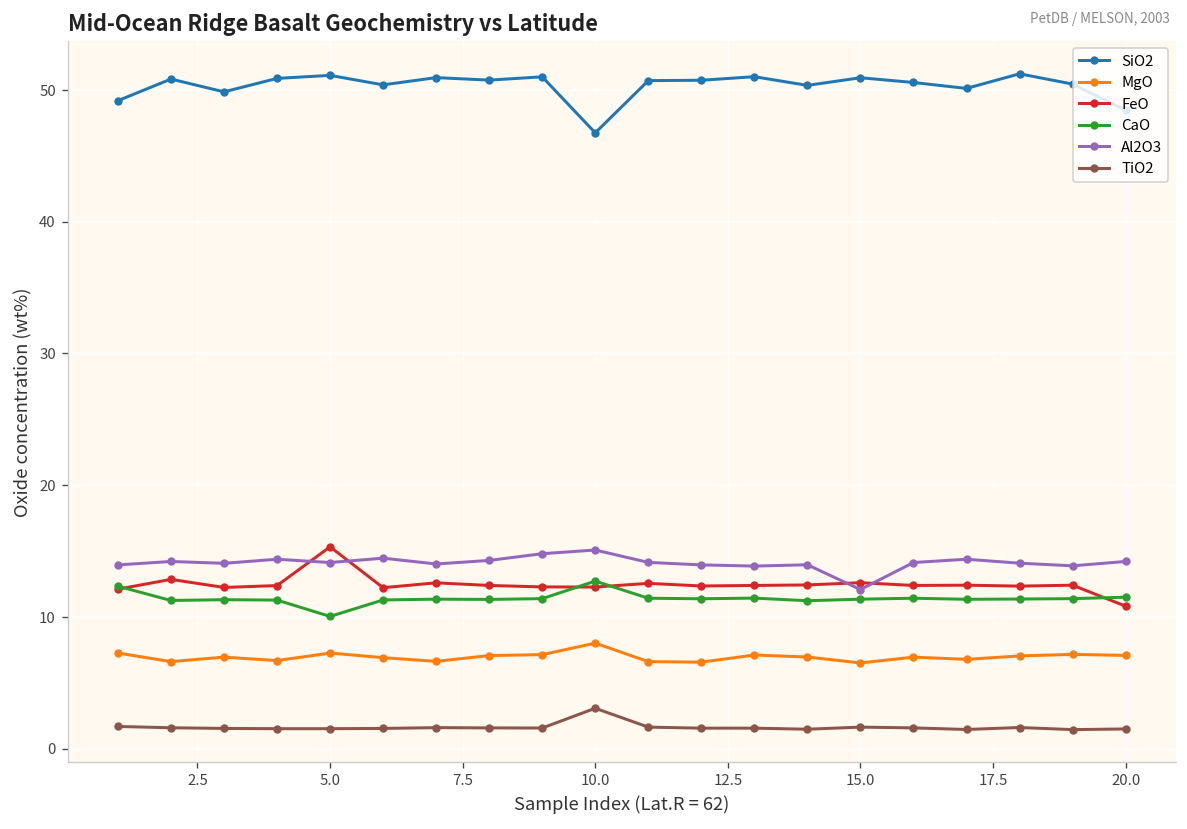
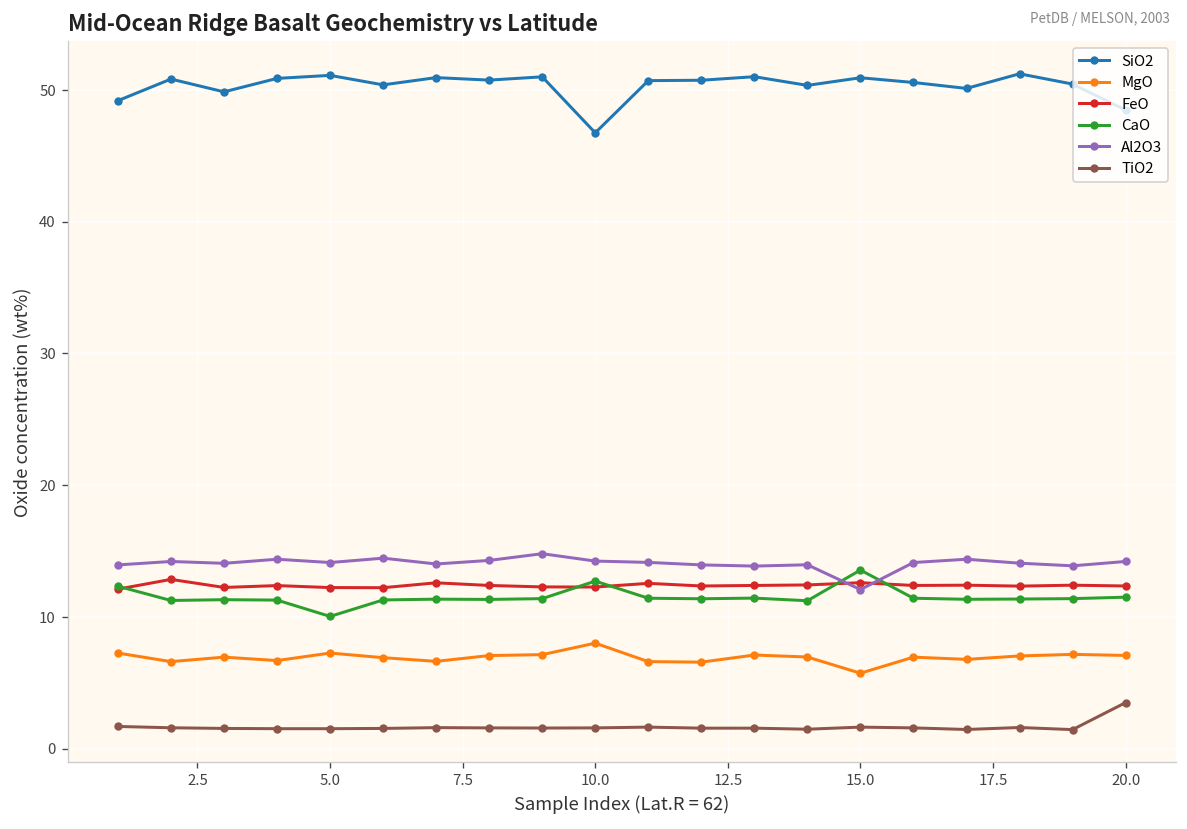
FeO, 5.0: 15.3 -> 12.2
Al2O3, 10.0: 15.1 -> 14.2
TiO2, 10.0: 3.1 -> 1.6
MgO, 15.0: 6.5 -> 5.7
CaO, 15.0: 11.4 -> 13.6
FeO, 20.0: 10.8 -> 12.4
TiO2, 20.0: 1.5 -> 3.5
